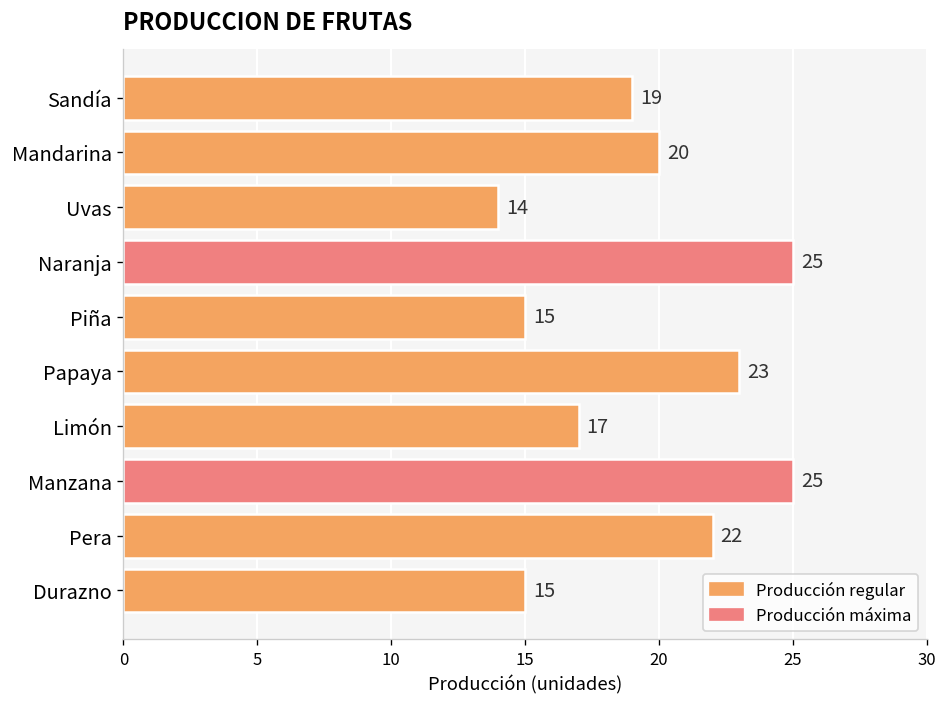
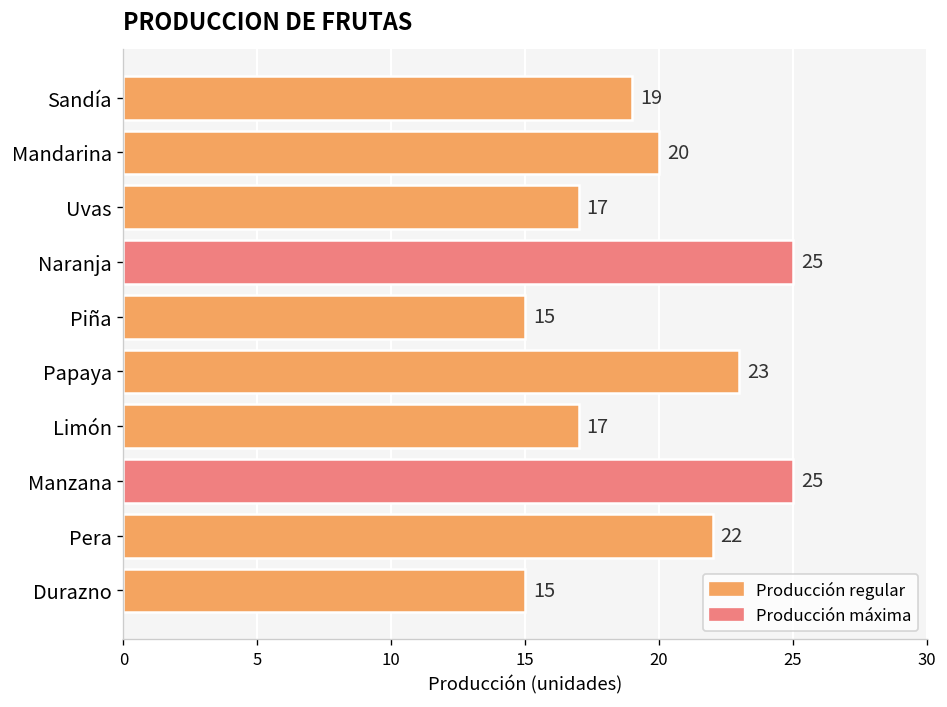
Uvas: 14 -> 17
